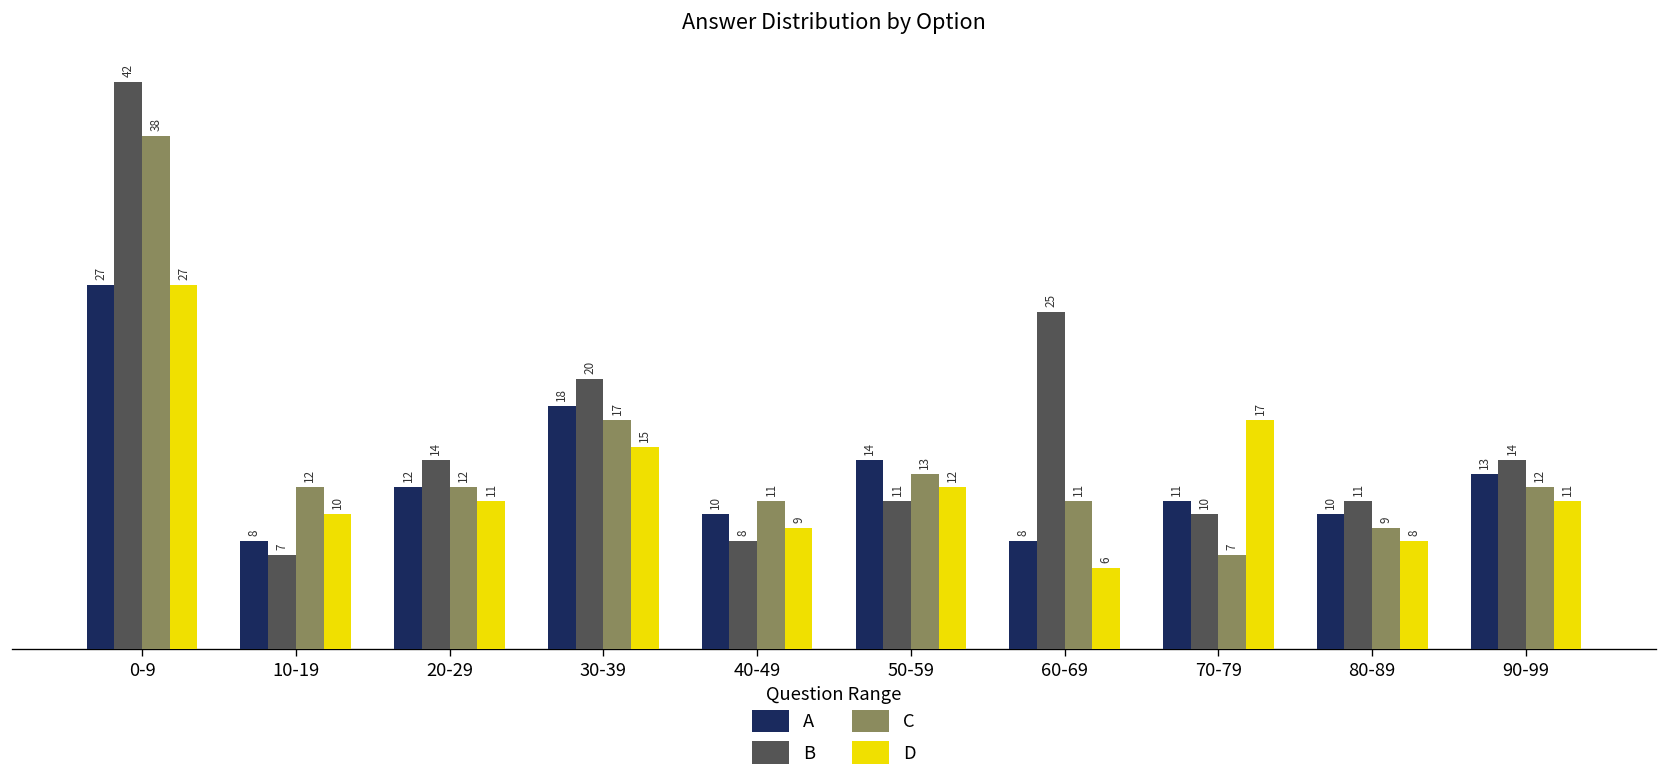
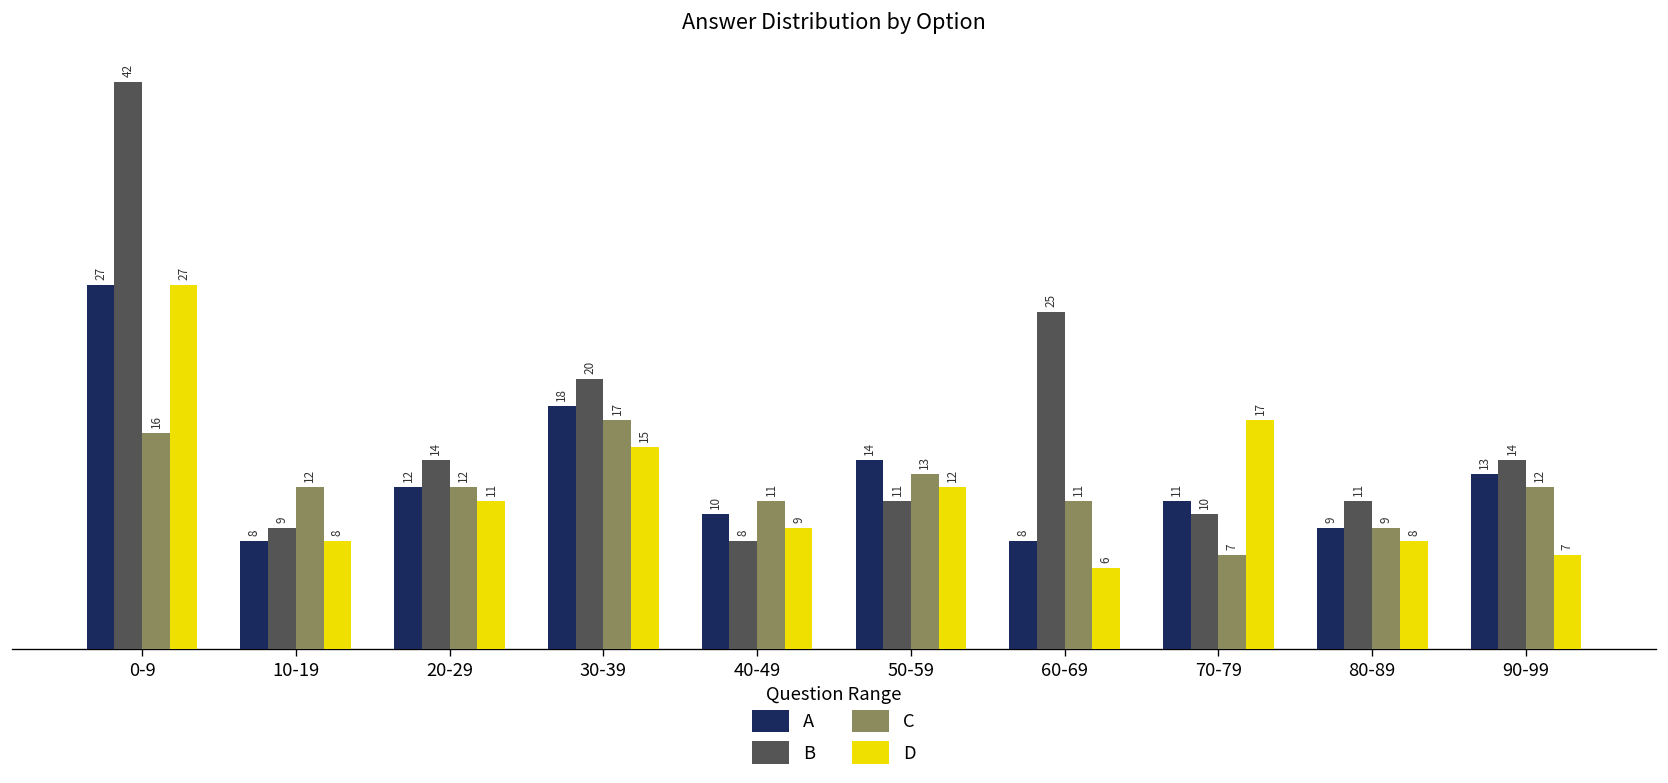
C, 0-9: 38 -> 16
B, 10-19: 7 -> 9
D, 10-19: 10 -> 8
A, 80-89: 10 -> 9
D, 90-99: 11 -> 7
